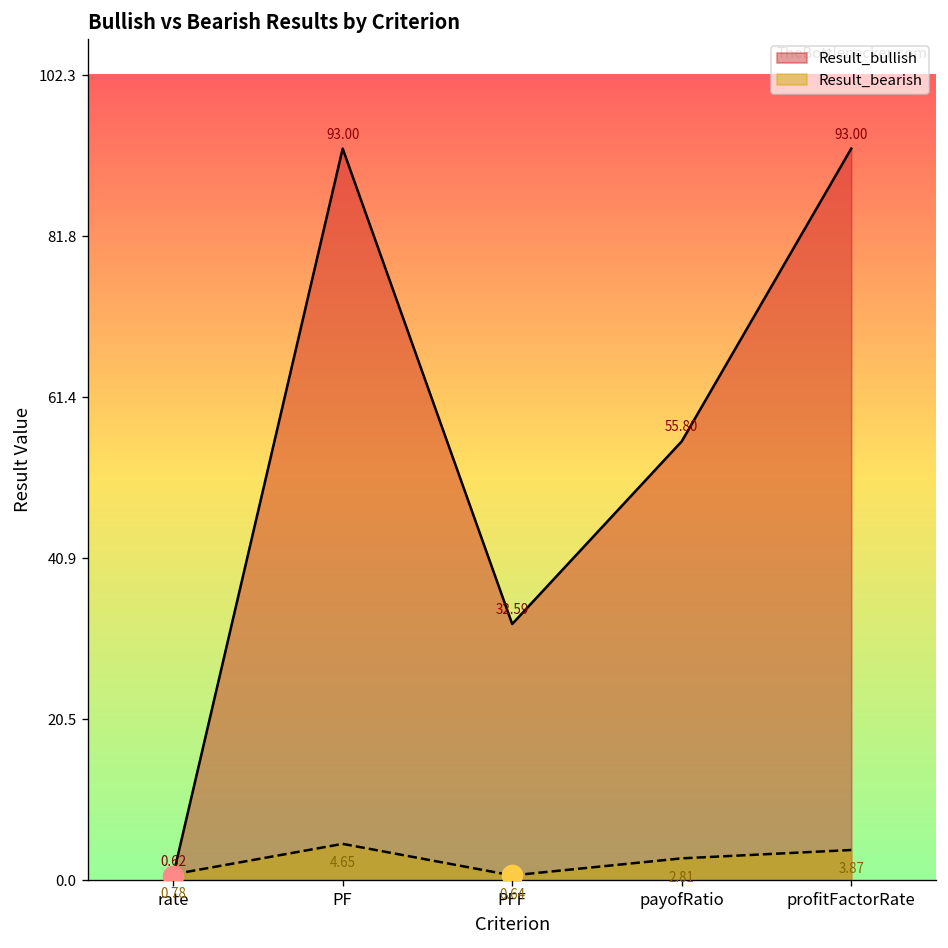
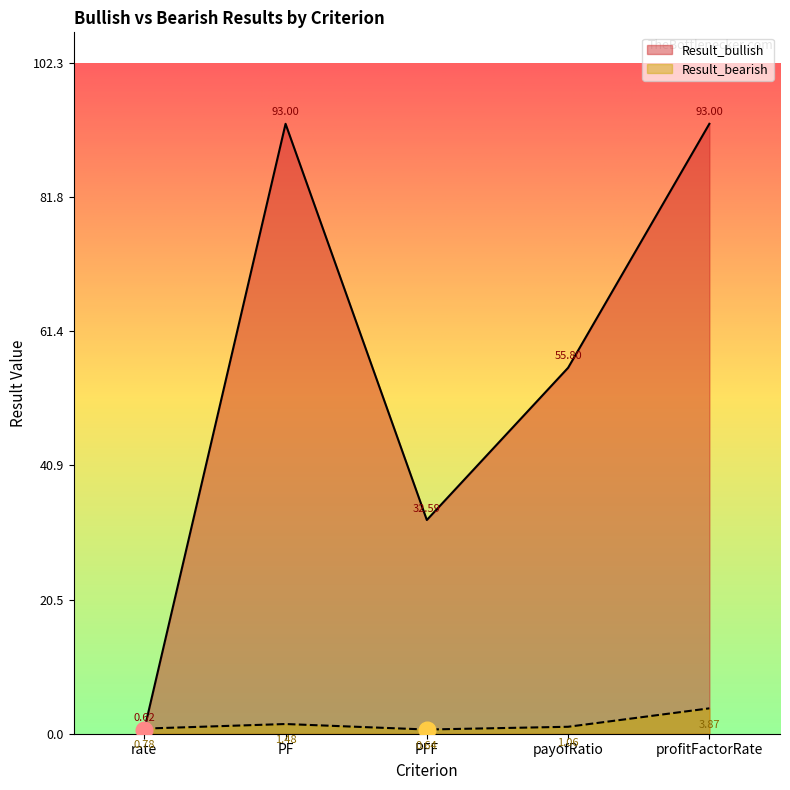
Result_bearish, PF: 4.65 -> 1.48
Result_bearish, payofRatio: 2.81 -> 1.06
